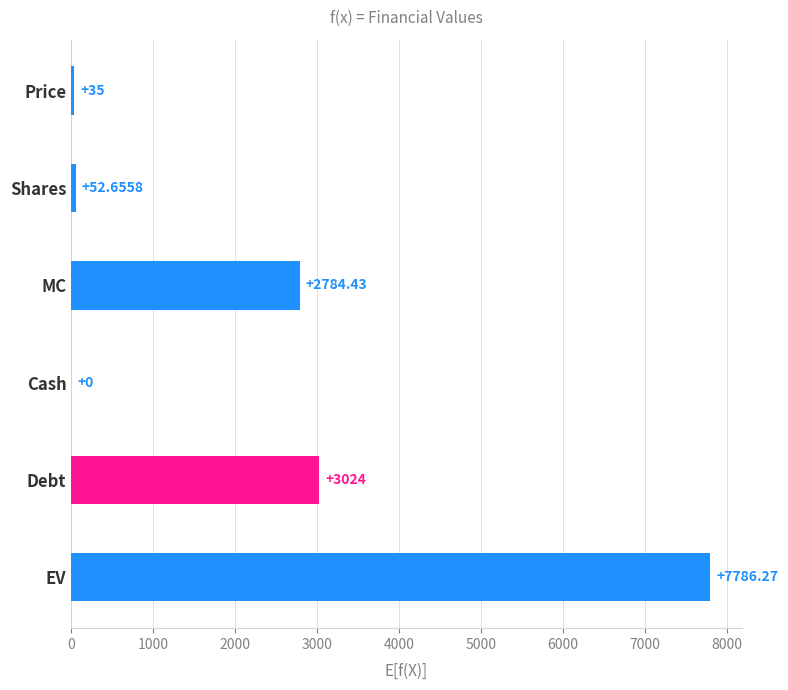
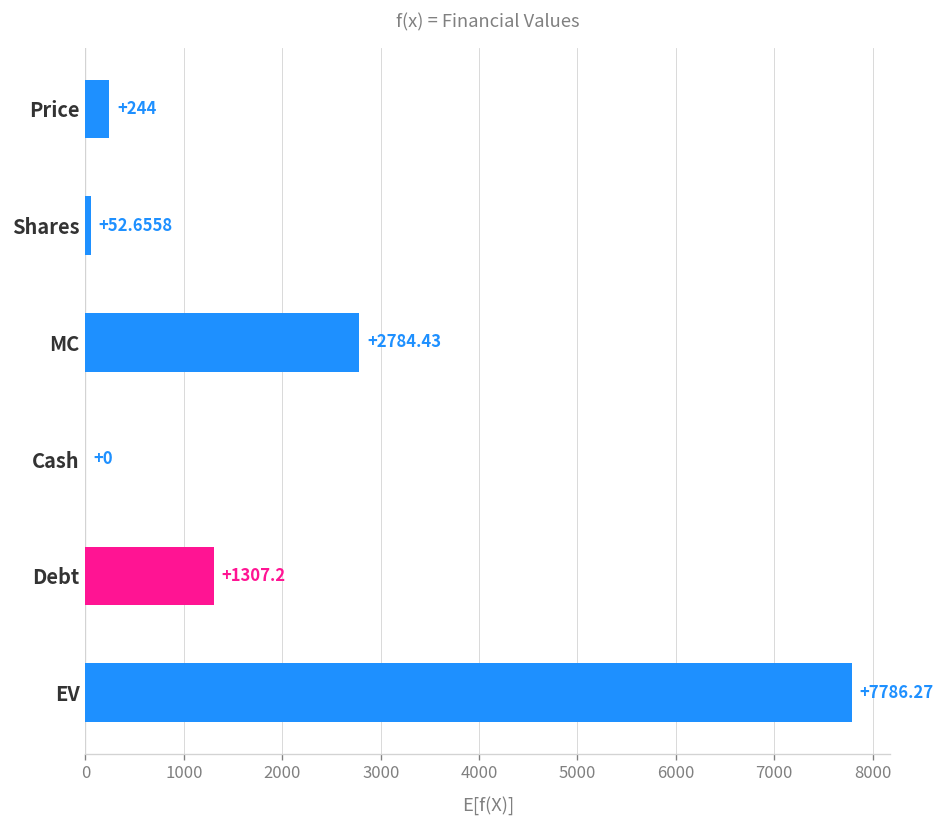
Price: +35 -> +244
Debt: +3024 -> +1307.2
